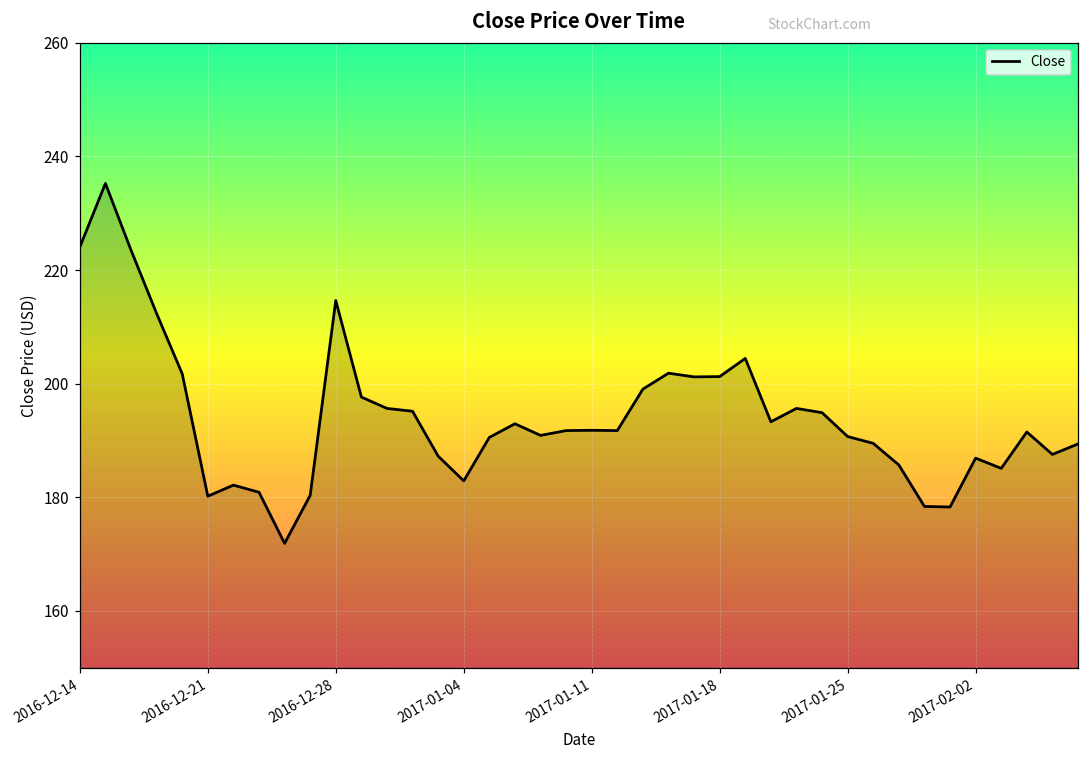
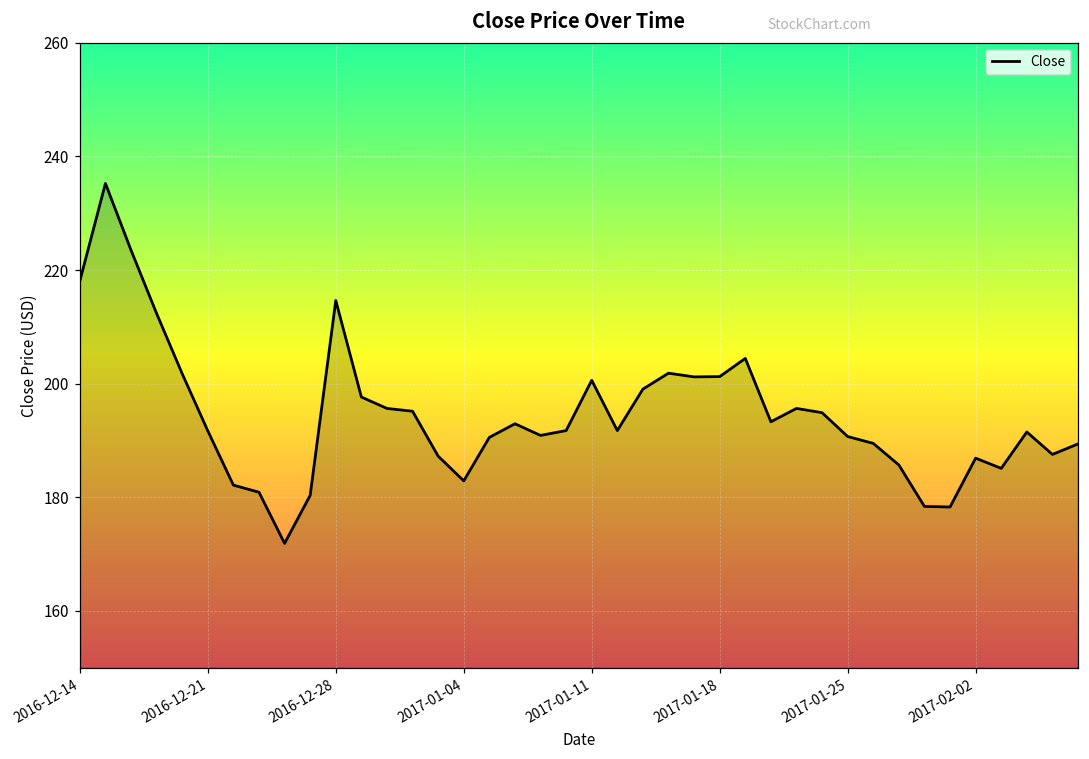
2016-12-14: 224 -> 218
2016-12-21: 180 -> 192
2017-01-11: 192 -> 201
